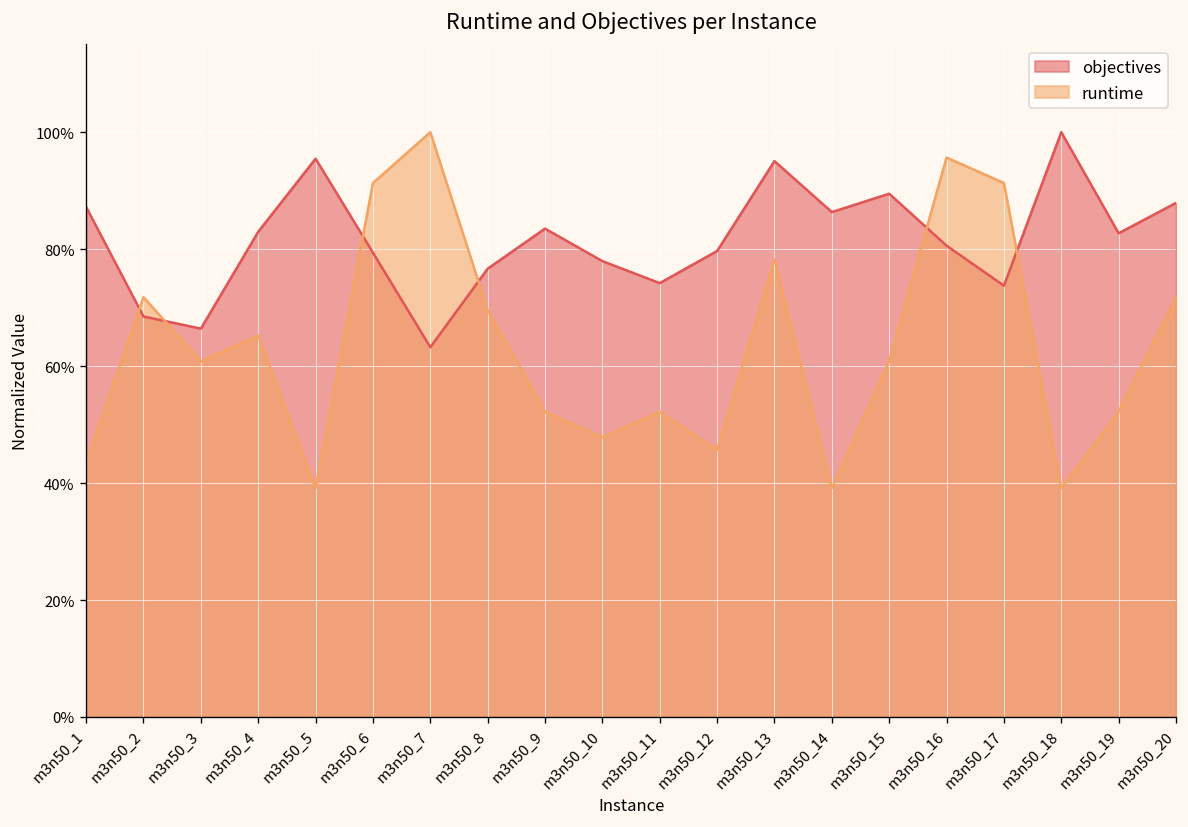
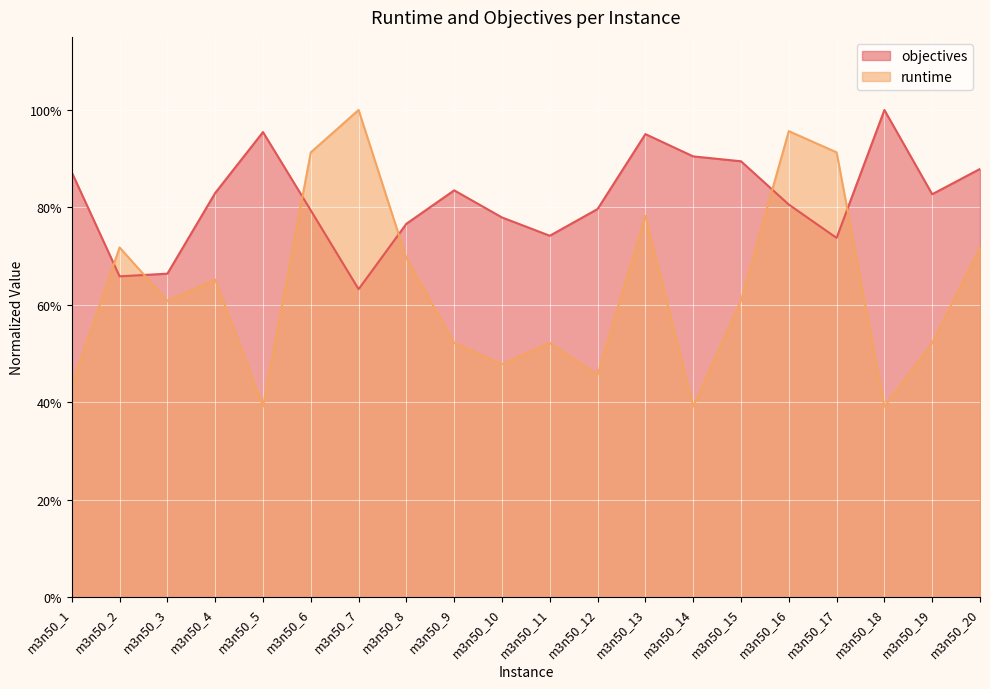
objectives, m3n50_2: 68% -> 66%
objectives, m3n50_14: 86% -> 90%
